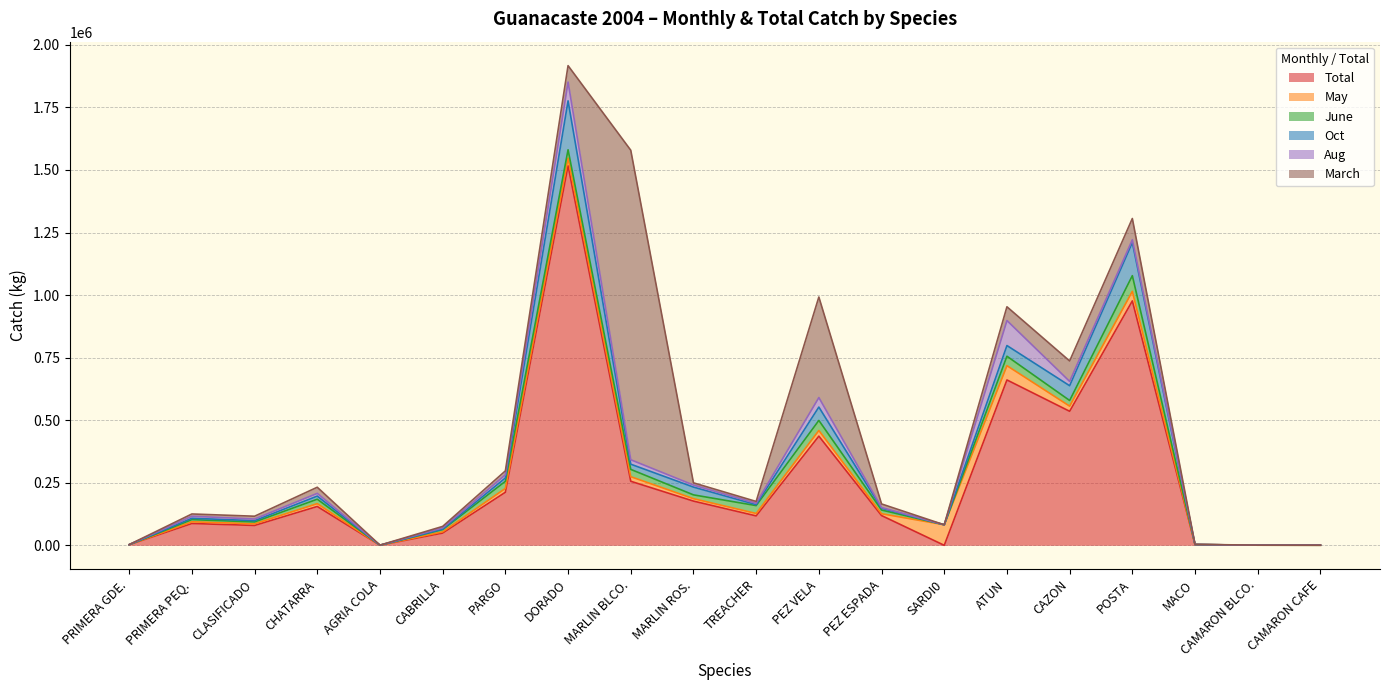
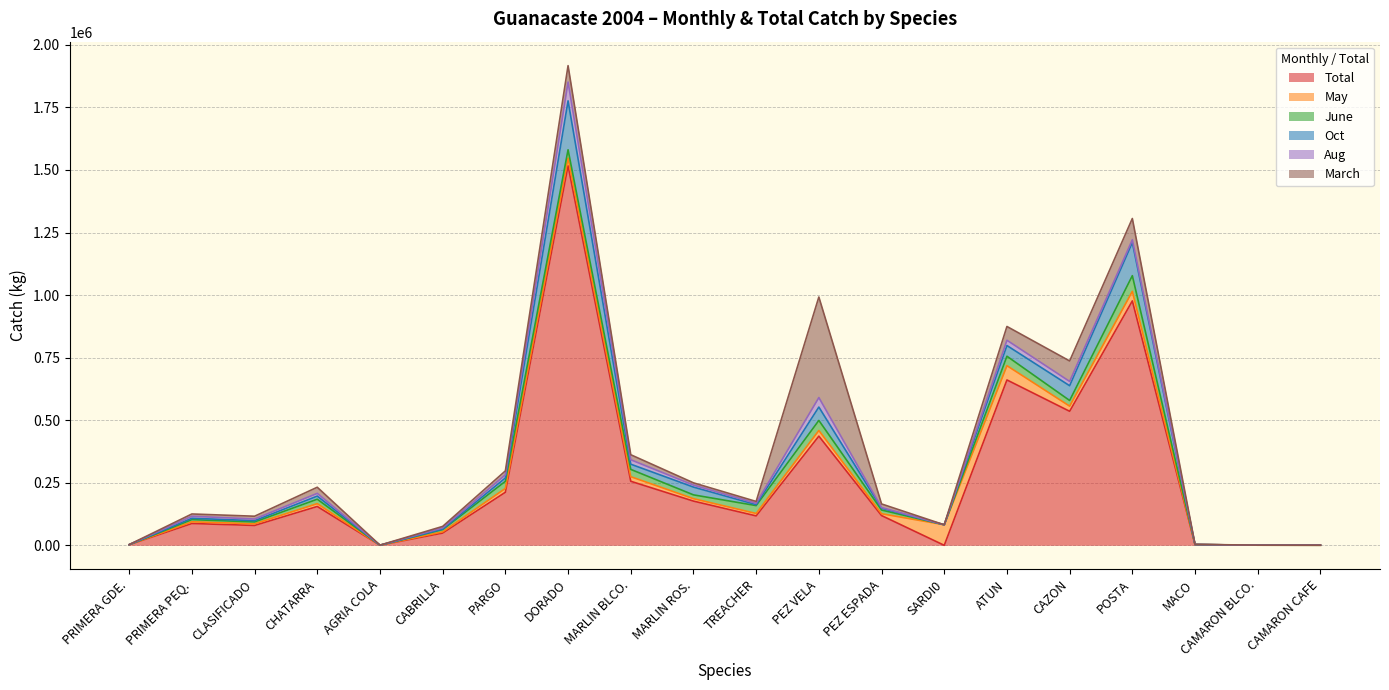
March, MARLIN BLCO.: 1240000 -> 20000
Aug, ATUN: 100000 -> 20000
